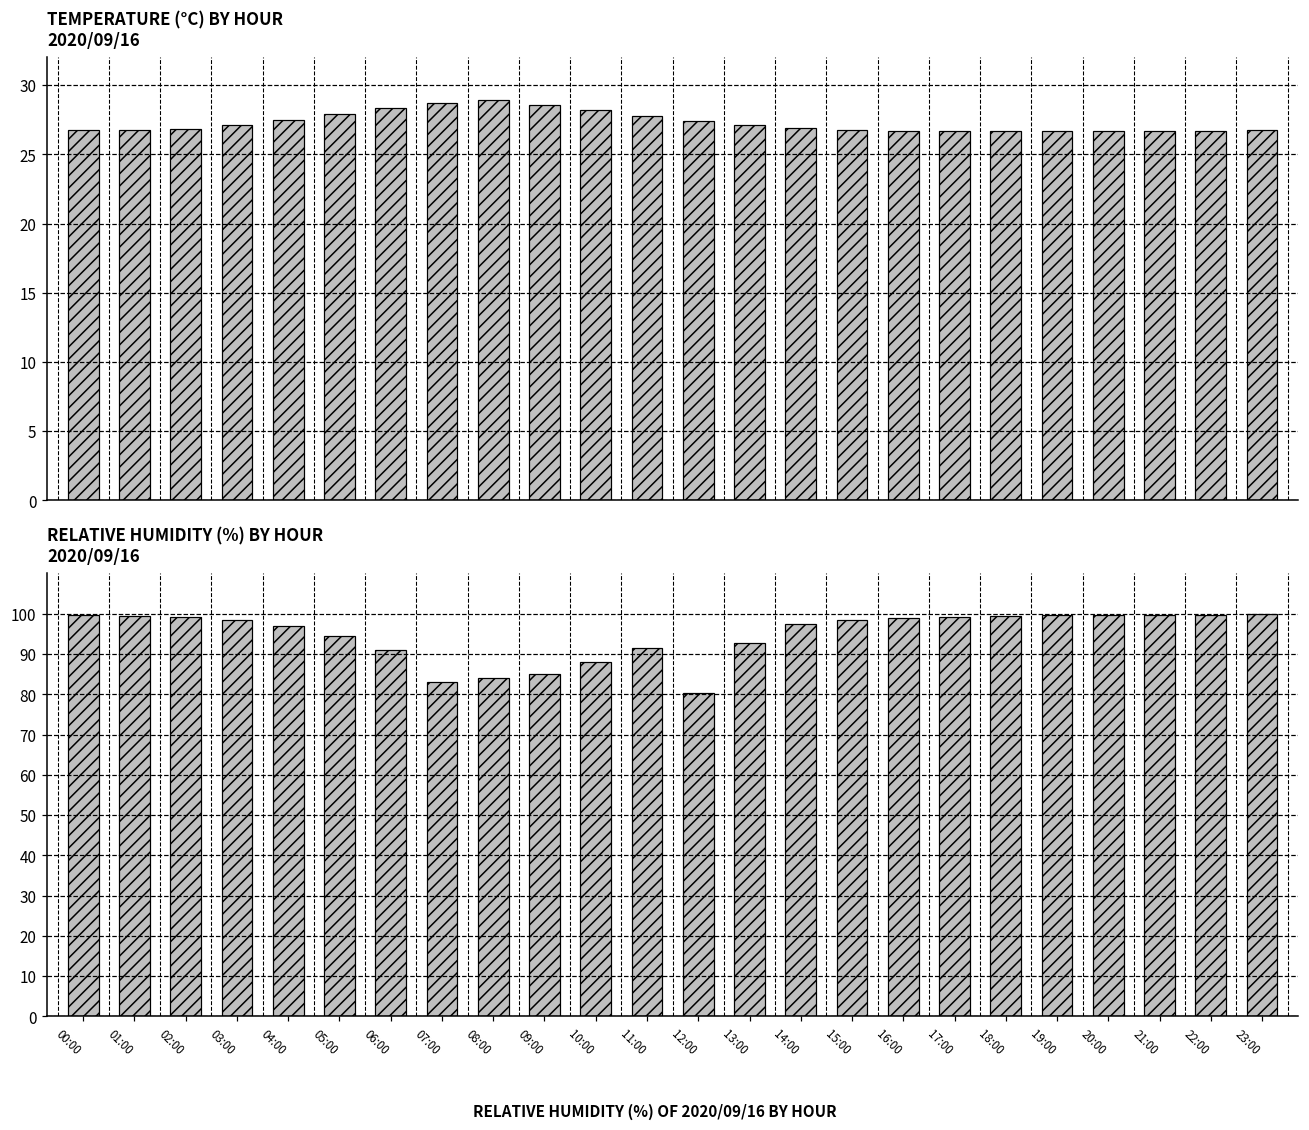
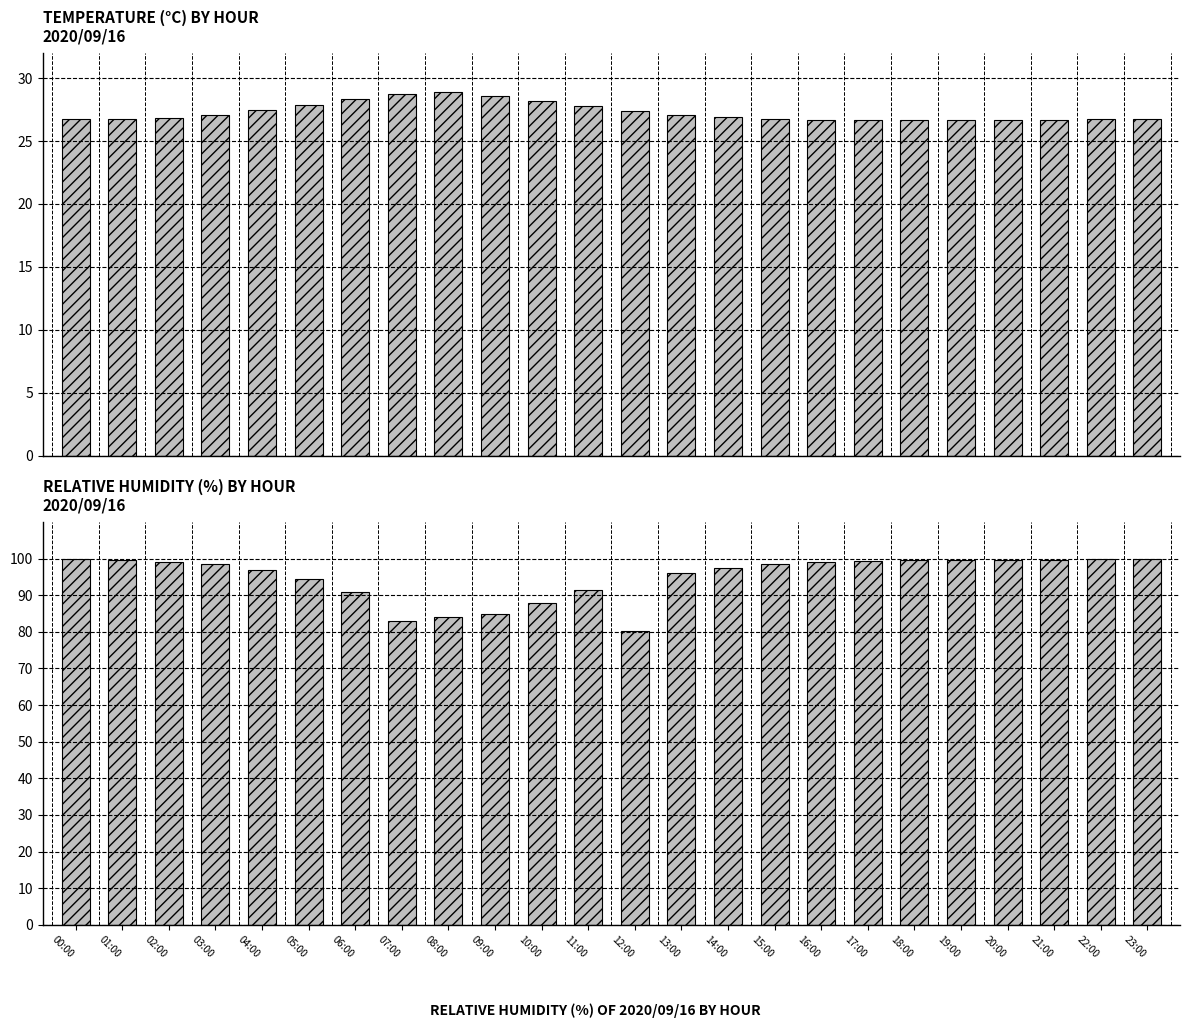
RELATIVE HUMIDITY (%) BY HOUR 2020/09/16, 13:00: 93 -> 96
